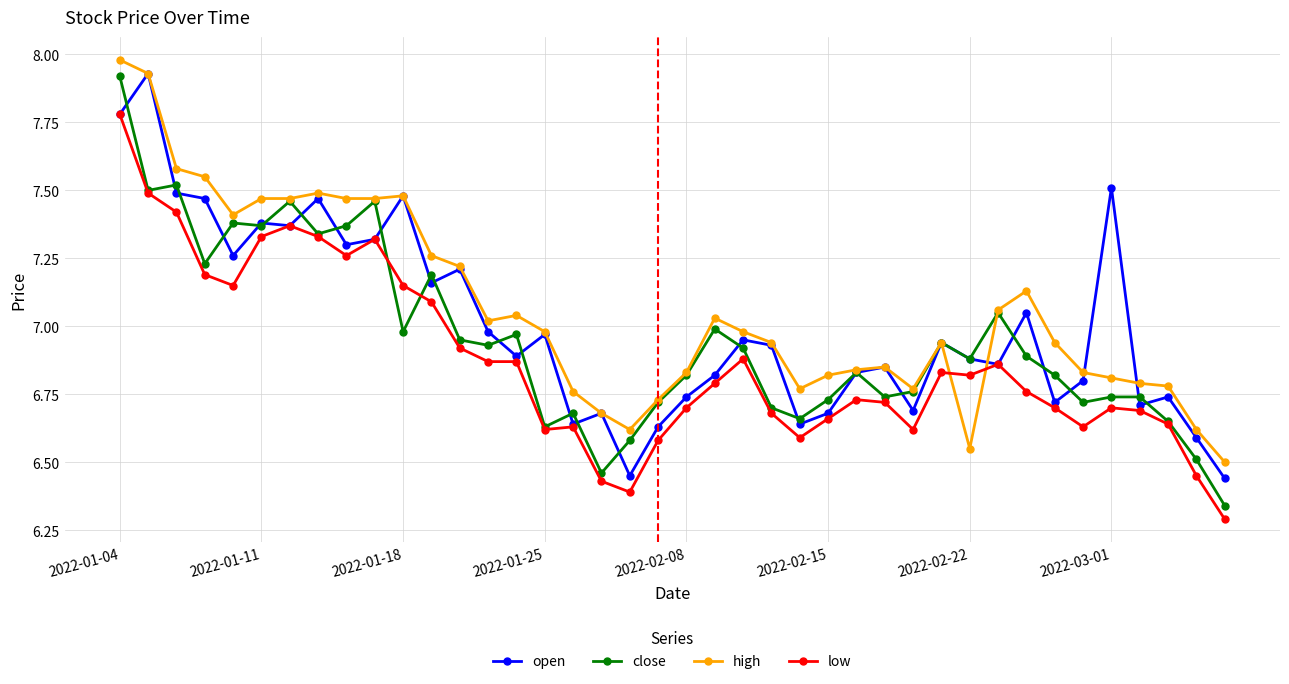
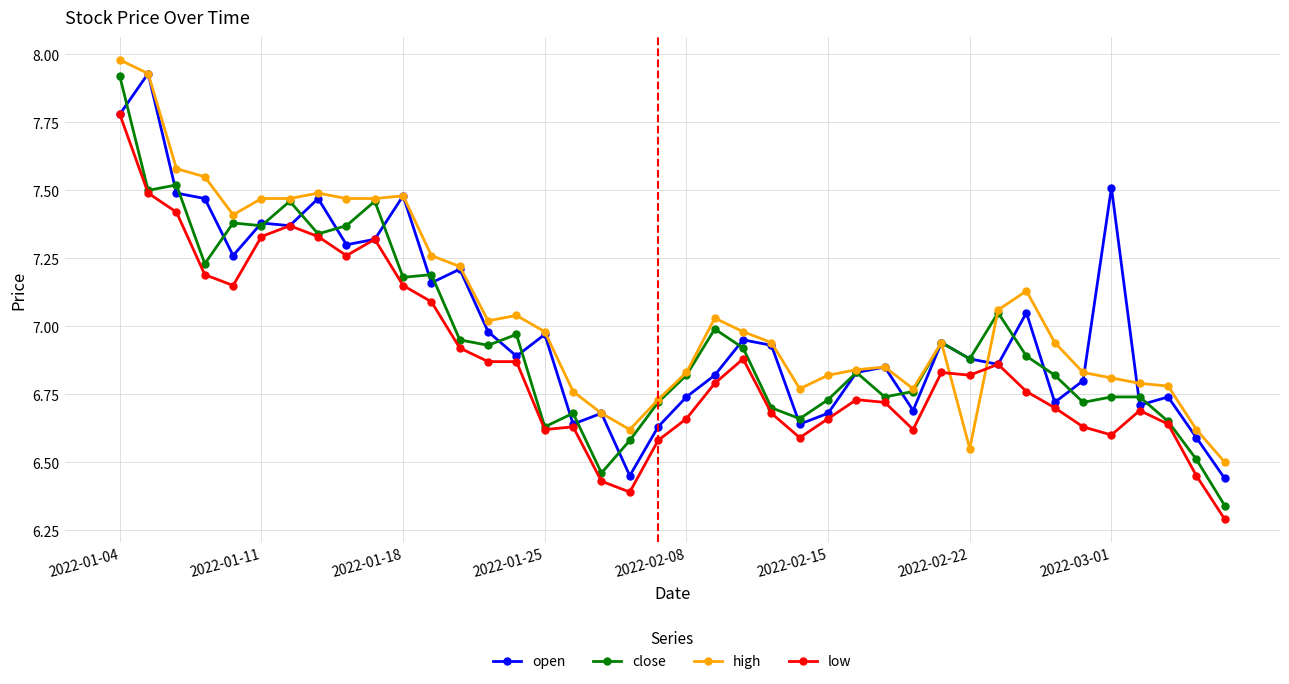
close, 2022-01-18: 6.98 -> 7.18
low, 2022-02-08: 6.70 -> 6.66
low, 2022-03-01: 6.7 -> 6.6
